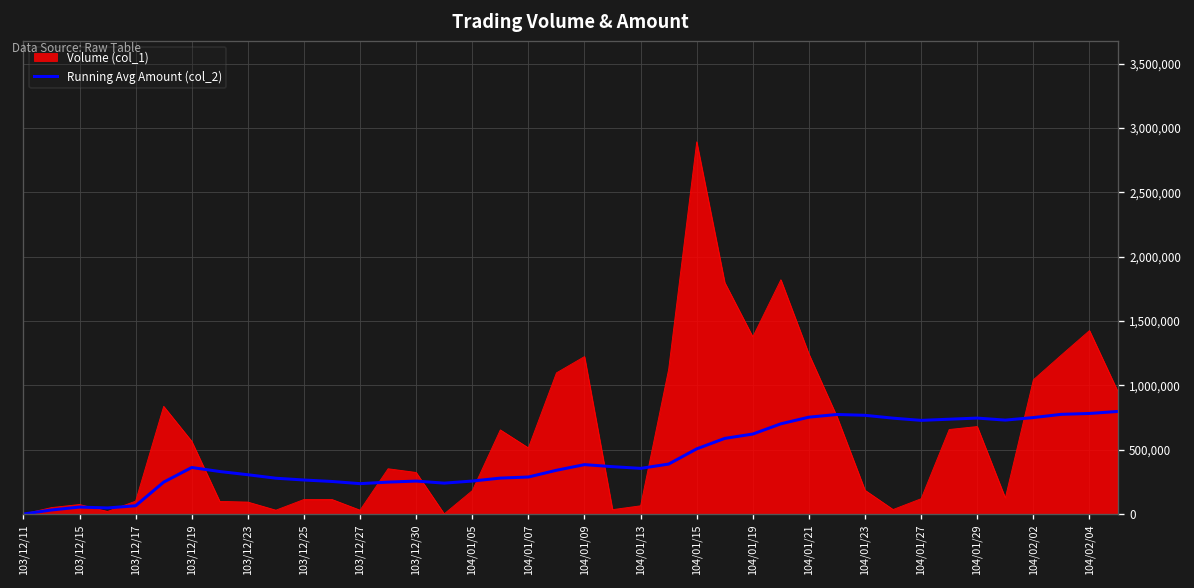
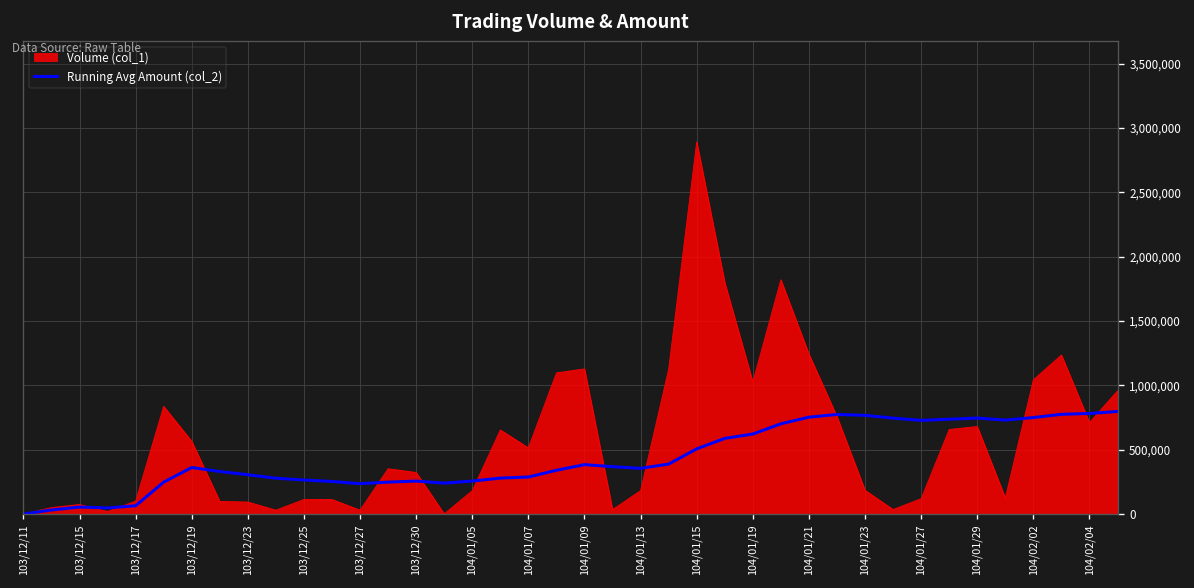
Volume (col_1), 104/01/09: 1,220,000 -> 1,130,000
Volume (col_1), 104/01/13: 60,000 -> 180,000
Volume (col_1), 104/01/19: 1,380,000 -> 1,030,000
Volume (col_1), 104/02/04: 1,430,000 -> 710,000
